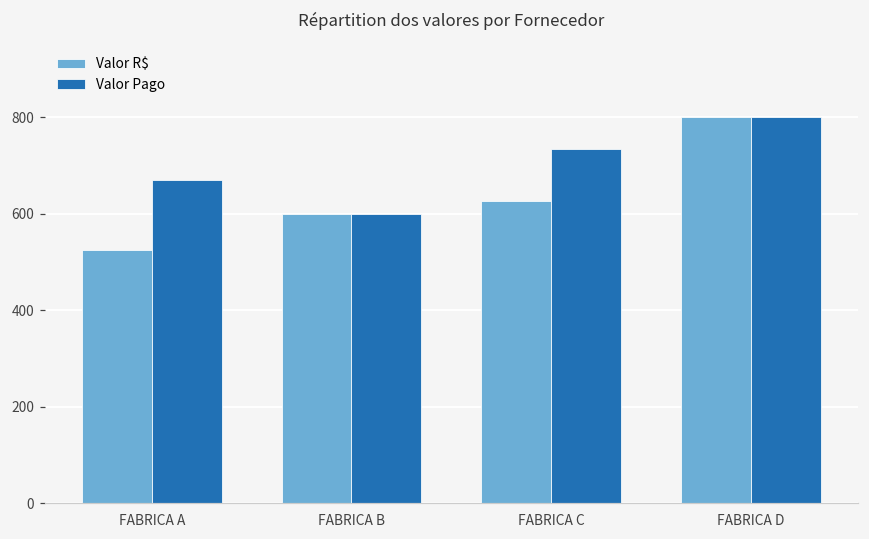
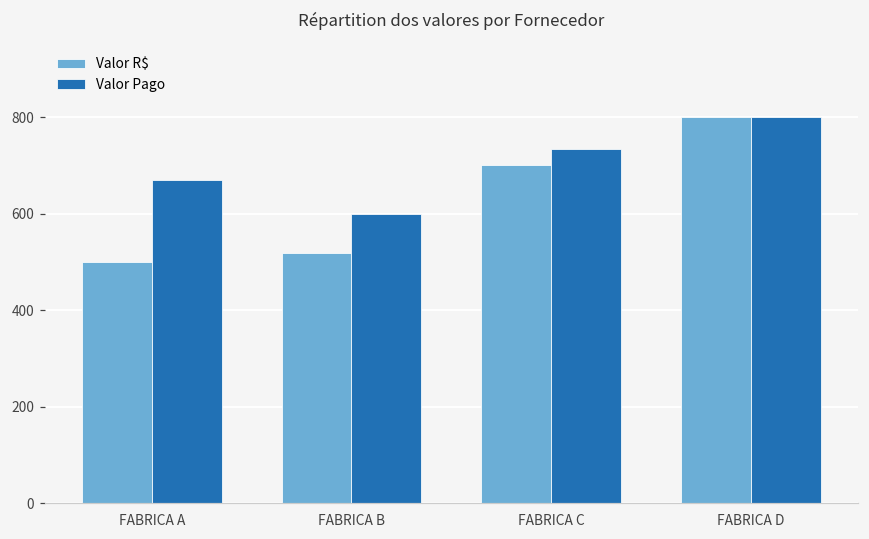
Valor R$, FABRICA A: 520 -> 500
Valor R$, FABRICA B: 600 -> 520
Valor R$, FABRICA C: 630 -> 700
